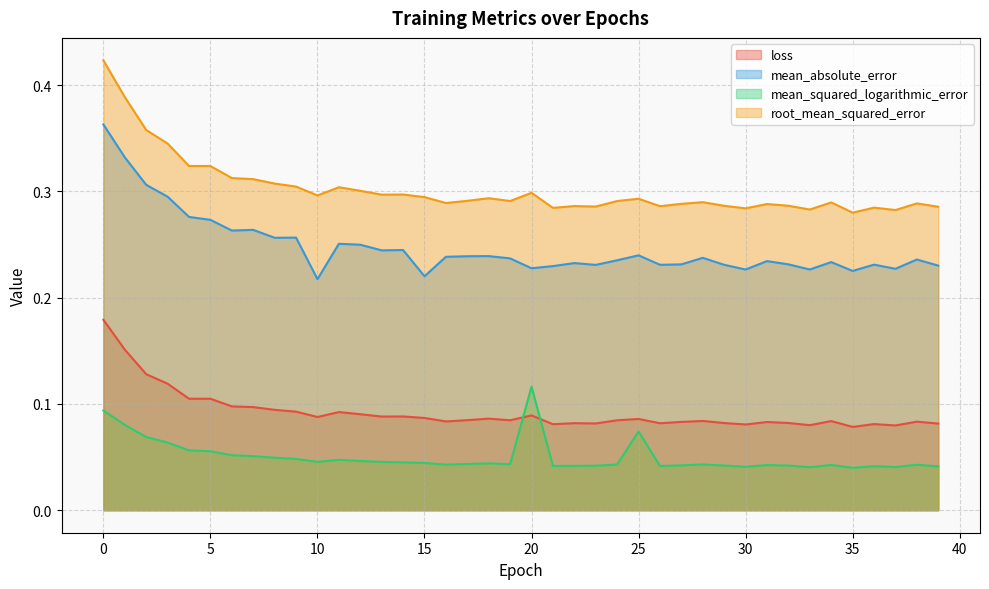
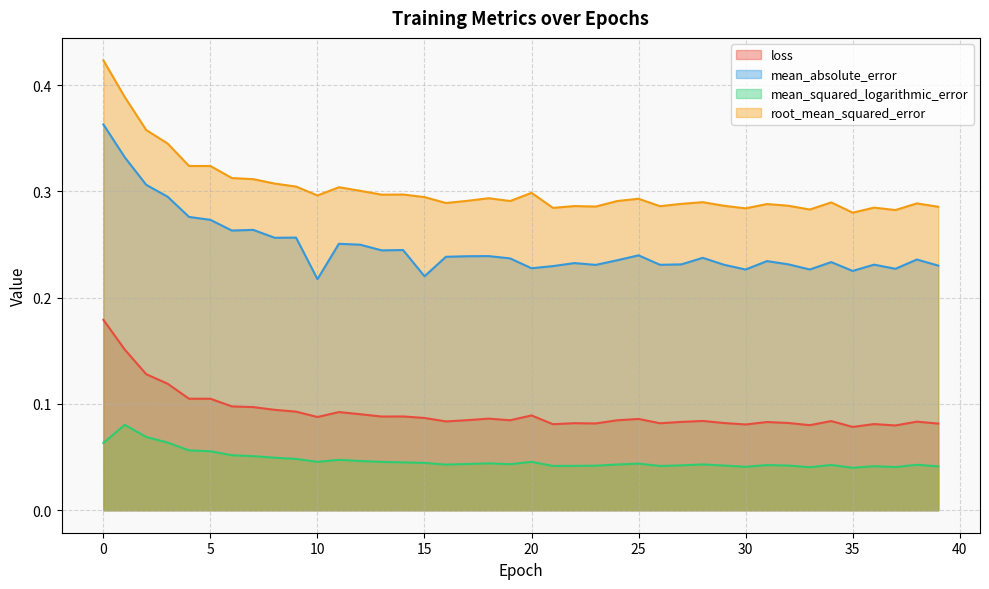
mean_squared_logarithmic_error, 0: 0.094 -> 0.063
mean_squared_logarithmic_error, 20: 0.116 -> 0.046
mean_squared_logarithmic_error, 25: 0.074 -> 0.044
